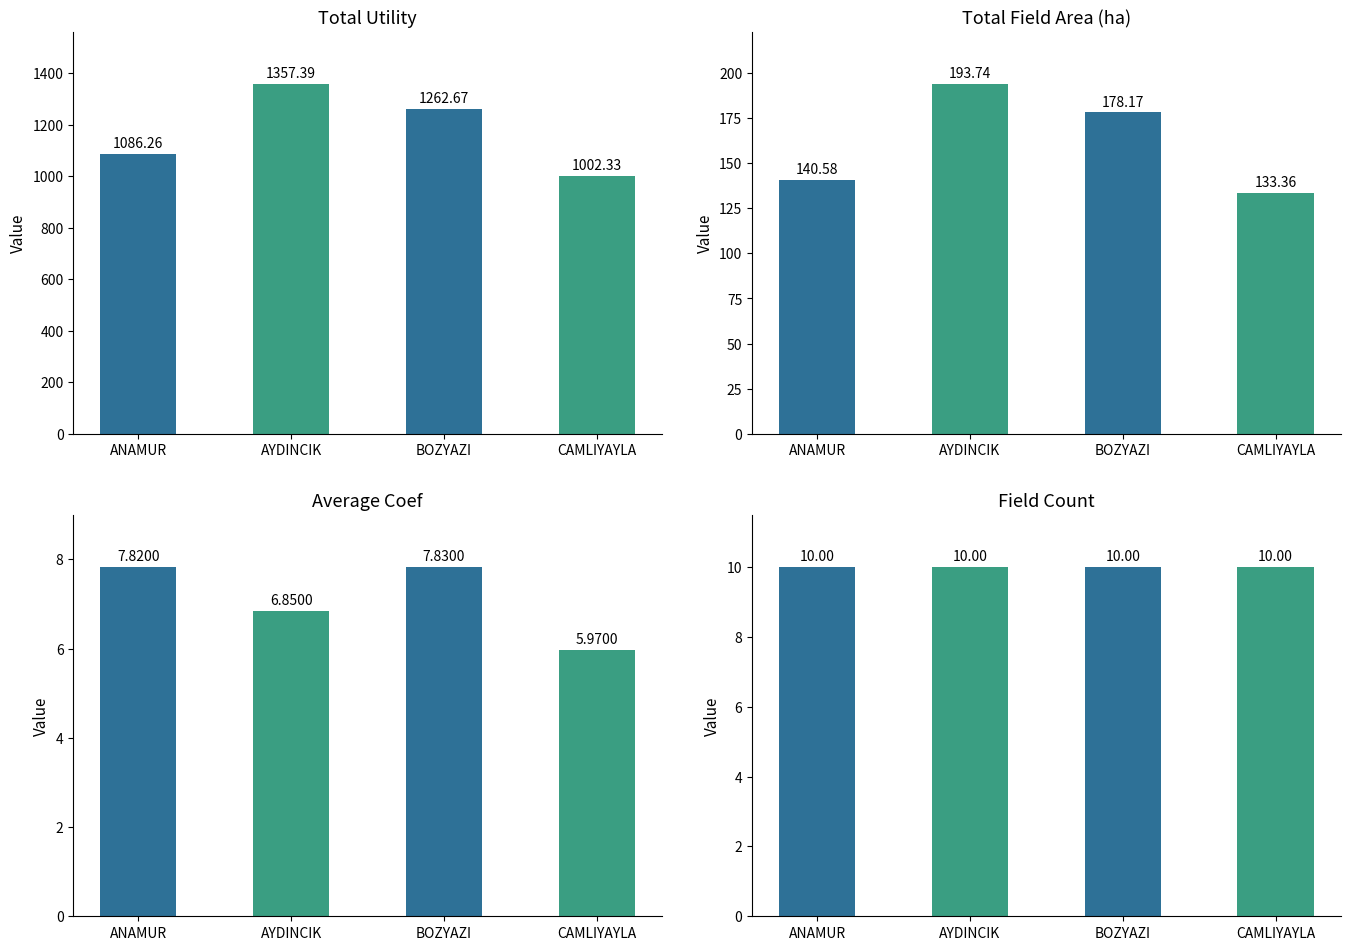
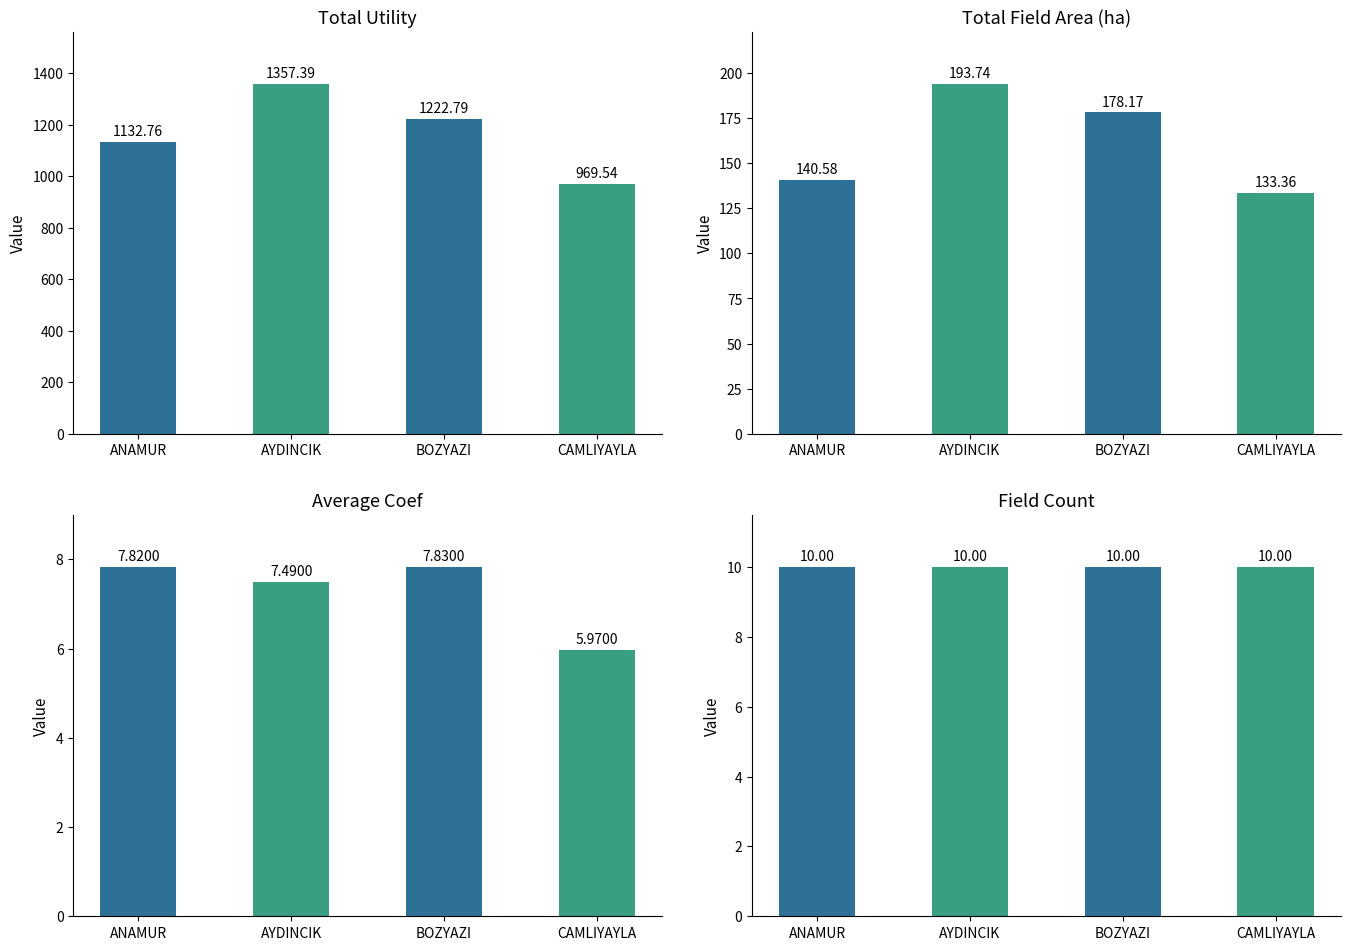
Total Utility, ANAMUR: 1086.26 -> 1132.76
Total Utility, BOZYAZI: 1262.67 -> 1222.79
Total Utility, CAMLIYAYLA: 1002.33 -> 969.54
Average Coef, AYDINCIK: 6.8500 -> 7.4900
